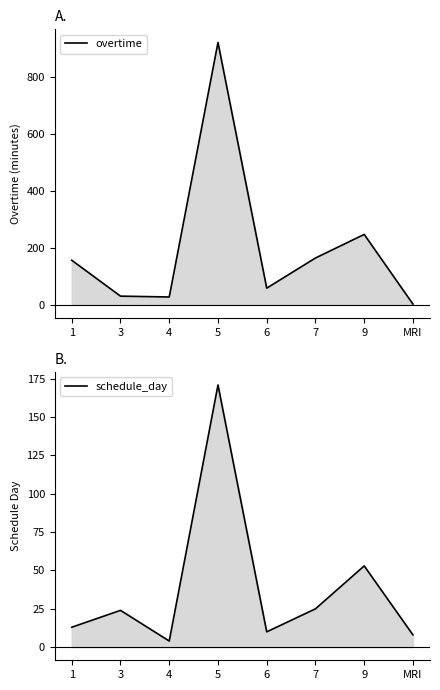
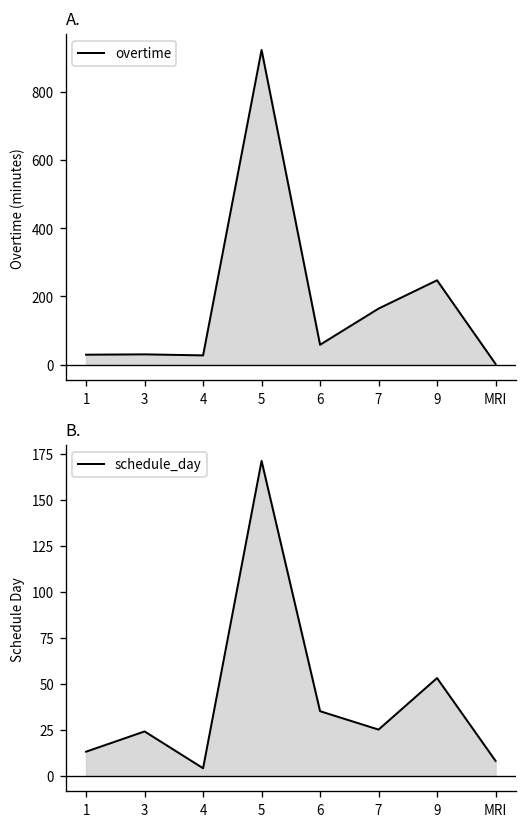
A., 1: 160 -> 30
B., 6: 10 -> 35
